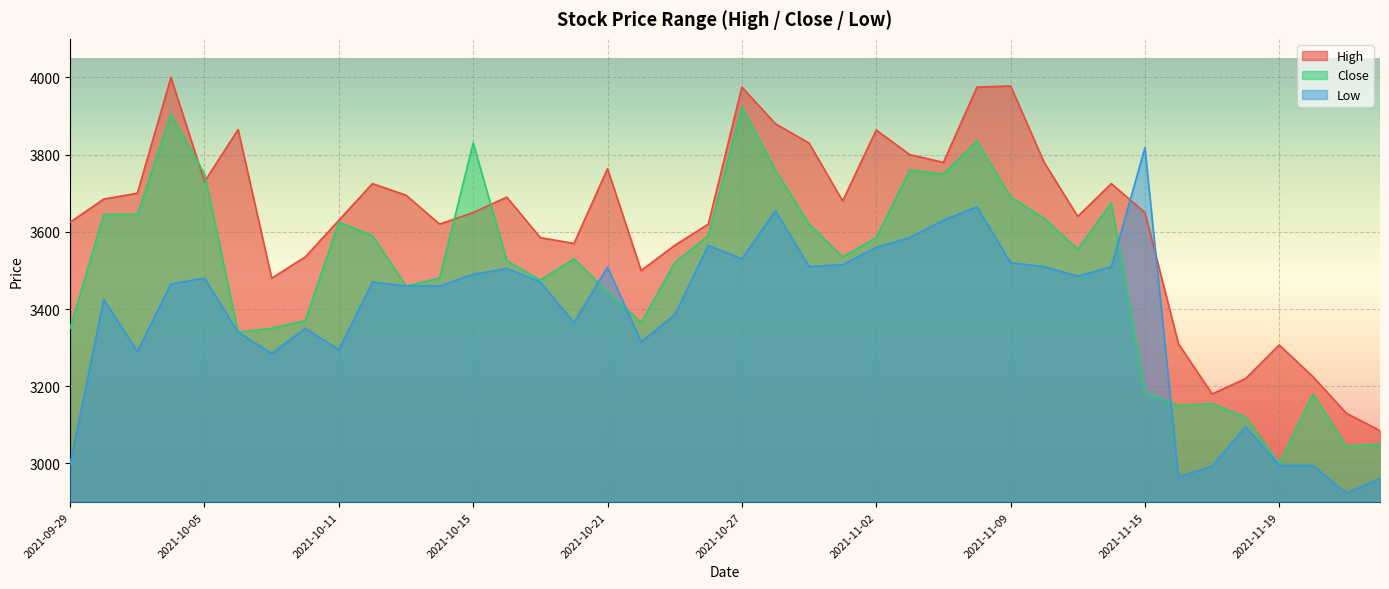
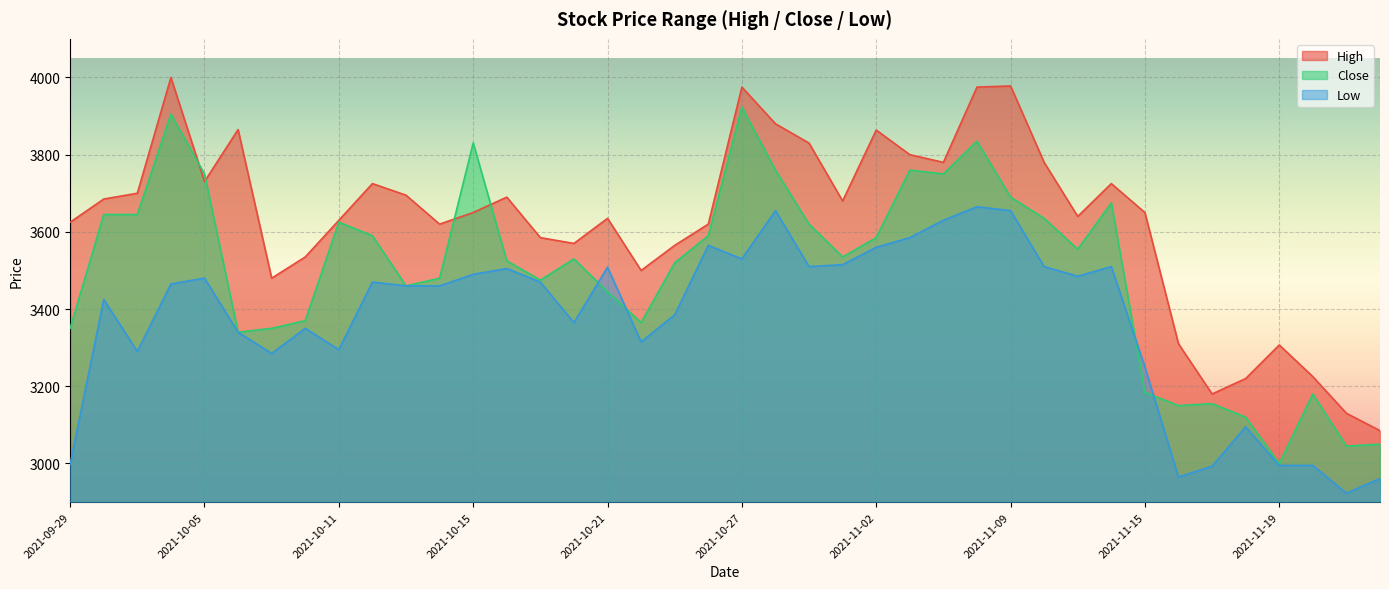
High, 2021-10-21: 3760 -> 3640
Low, 2021-11-09: 3520 -> 3660
Low, 2021-11-15: 3820 -> 3250
